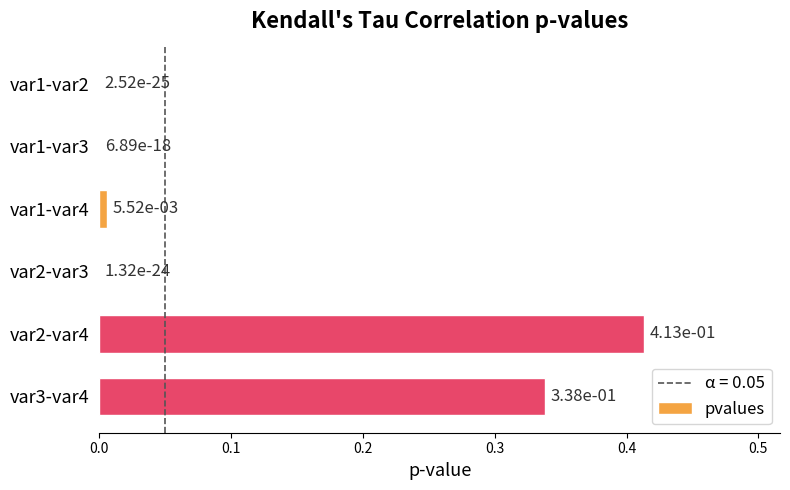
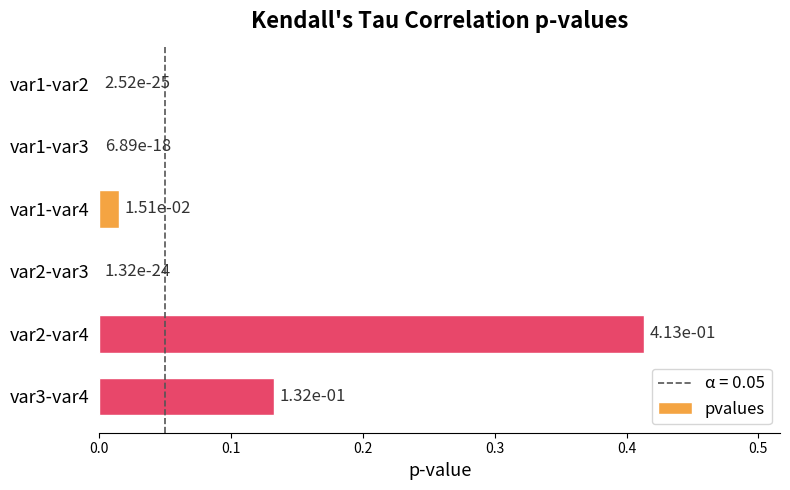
var1-var4: 5.52e-03 -> 1.51e-02
var3-var4: 3.38e-01 -> 1.32e-01
